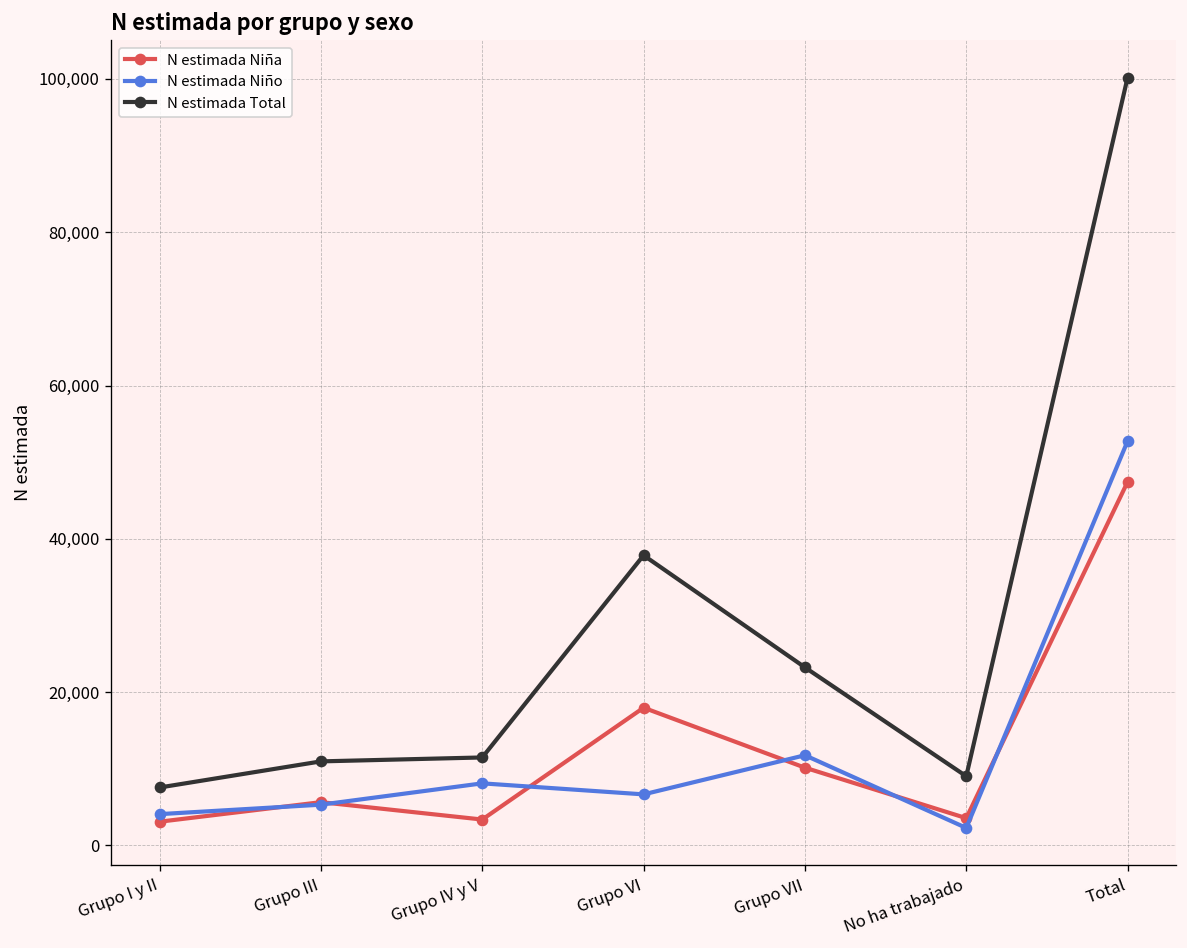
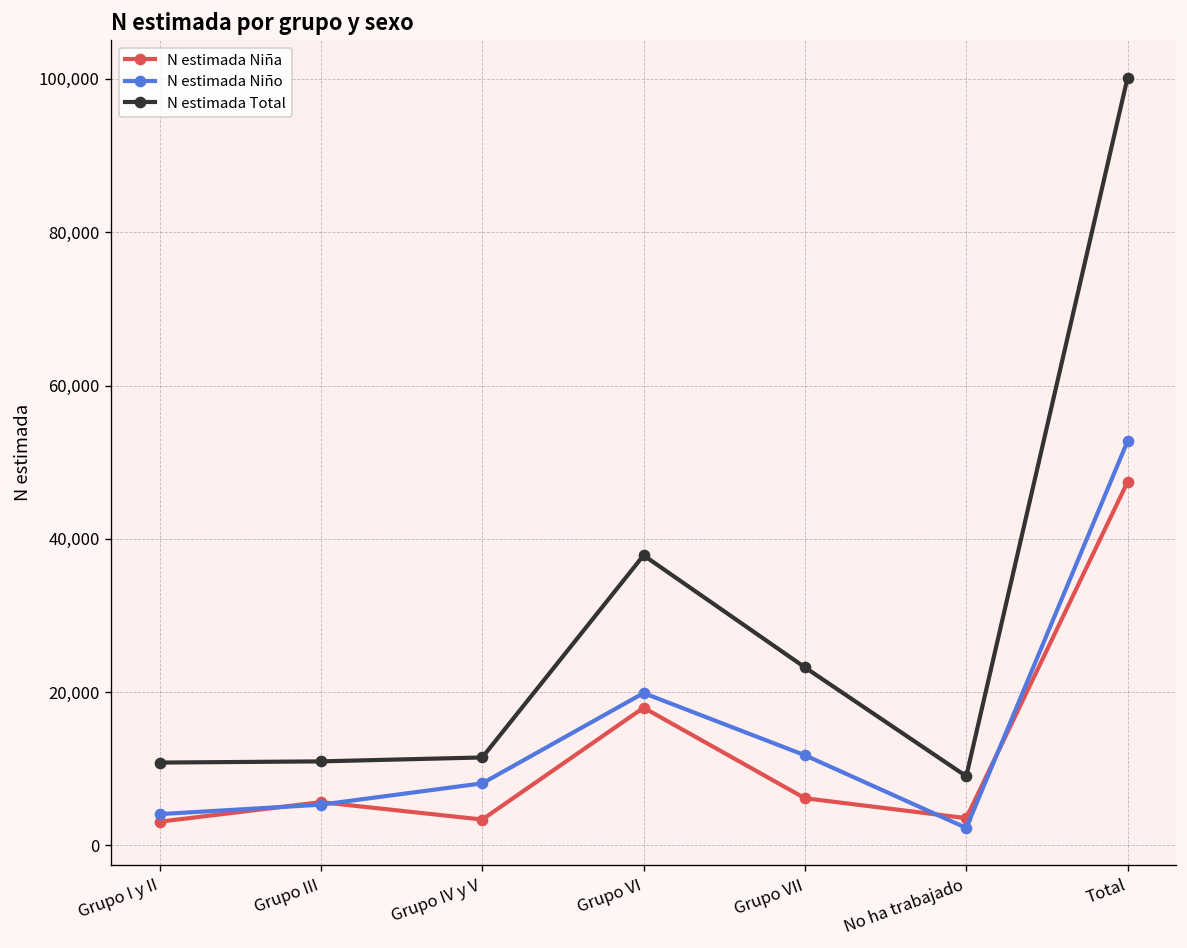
N estimada Total, Grupo I y II: 8,000 -> 11,000
N estimada Niño, Grupo VI: 7,000 -> 20,000
N estimada Niña, Grupo VII: 10,000 -> 6,000
